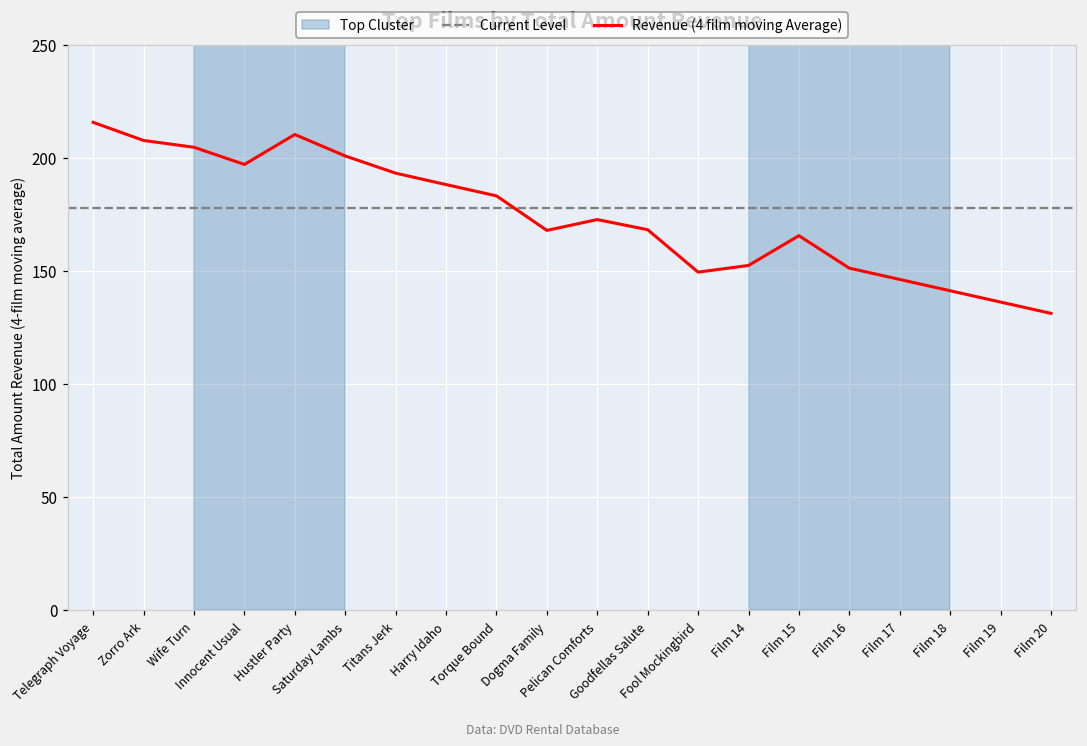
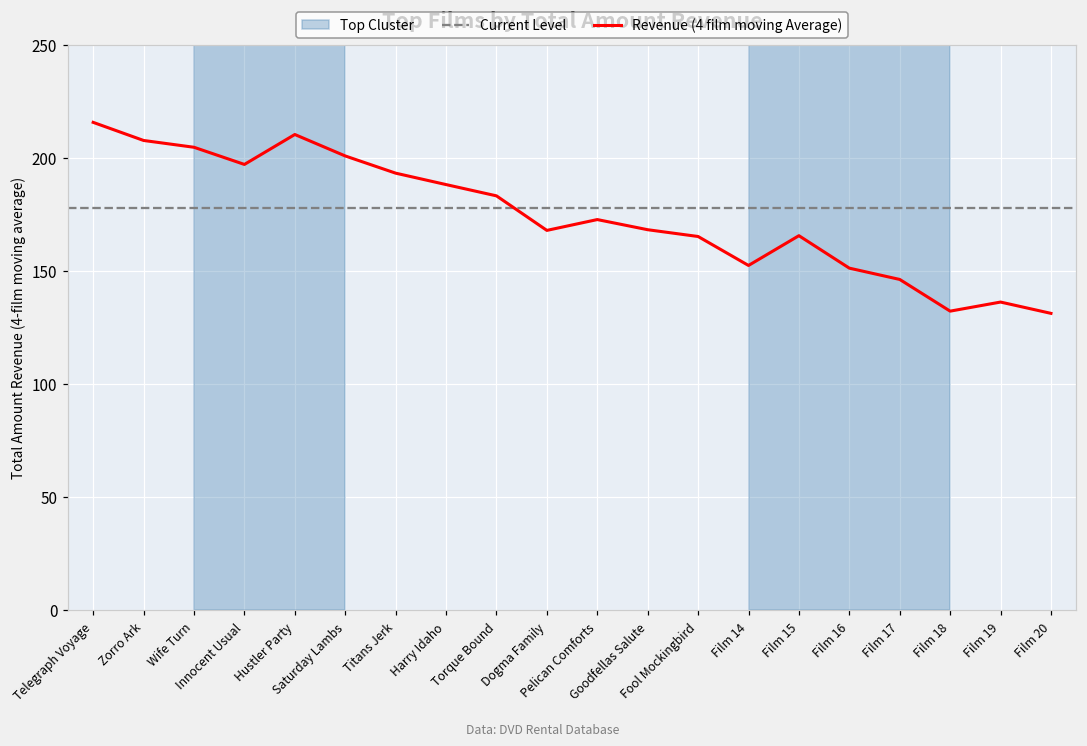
Fool Mockingbird: 150 -> 165
Film 18: 141 -> 132
